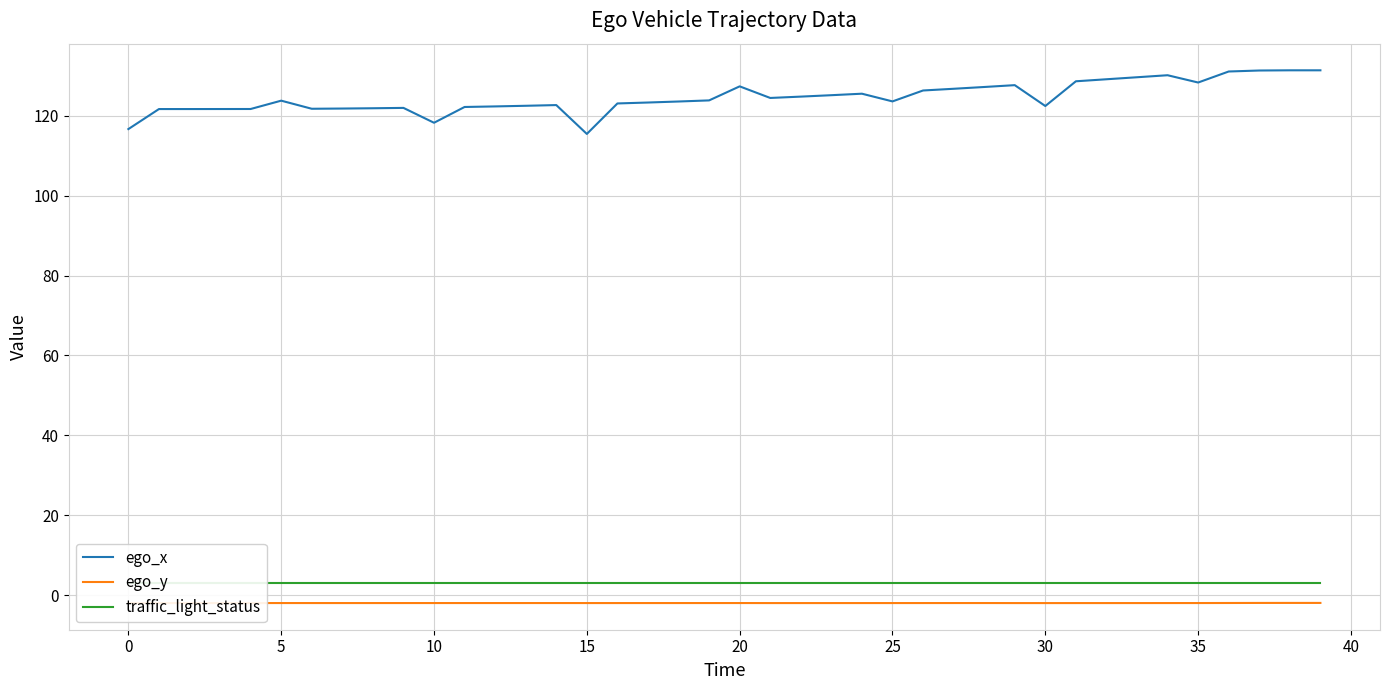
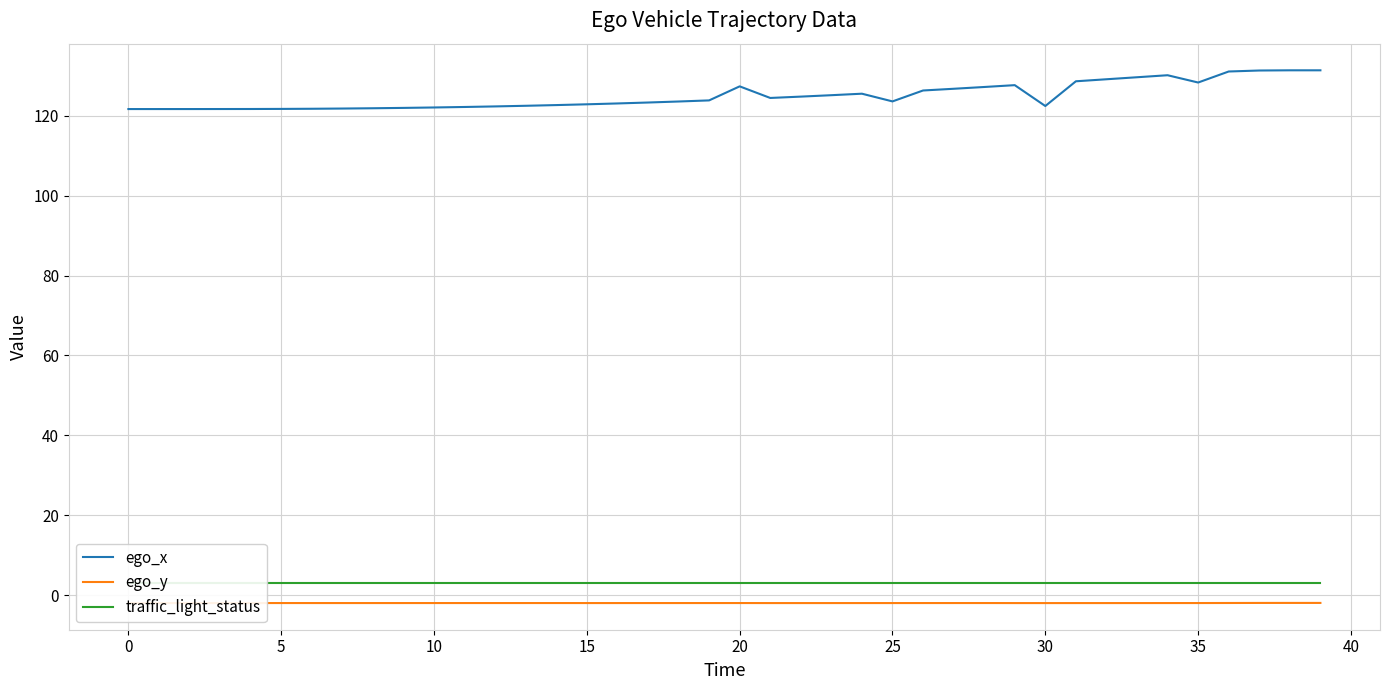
ego_x, 0: 117 -> 122
ego_x, 5: 124 -> 122
ego_x, 10: 118 -> 122
ego_x, 15: 115 -> 123
